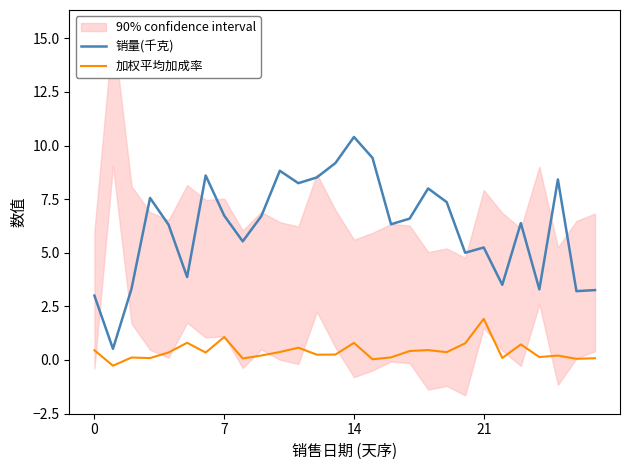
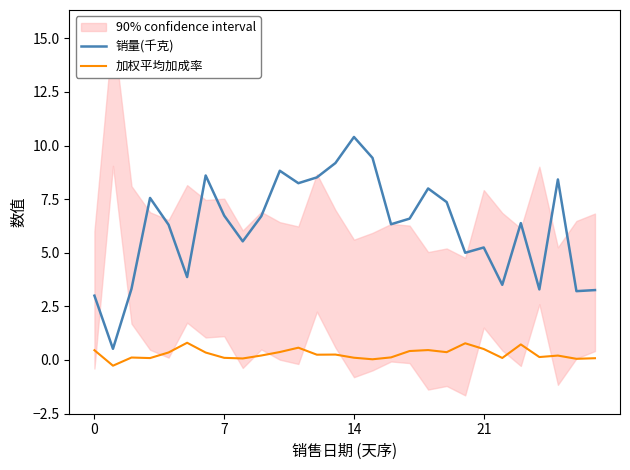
加权平均加成率, 7: 1.1 -> 0.1
加权平均加成率, 14: 0.8 -> 0.1
加权平均加成率, 21: 1.9 -> 0.5
